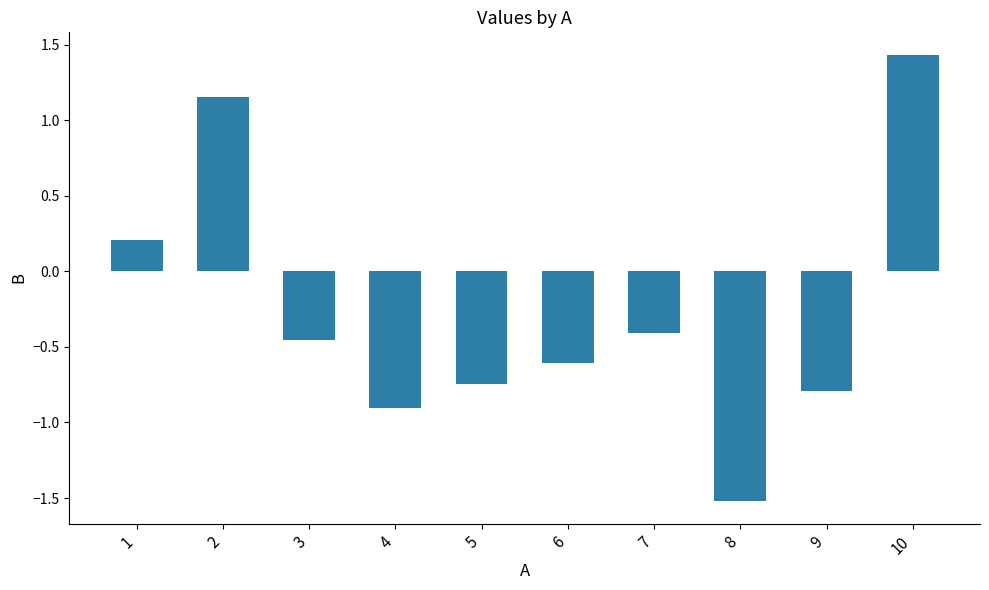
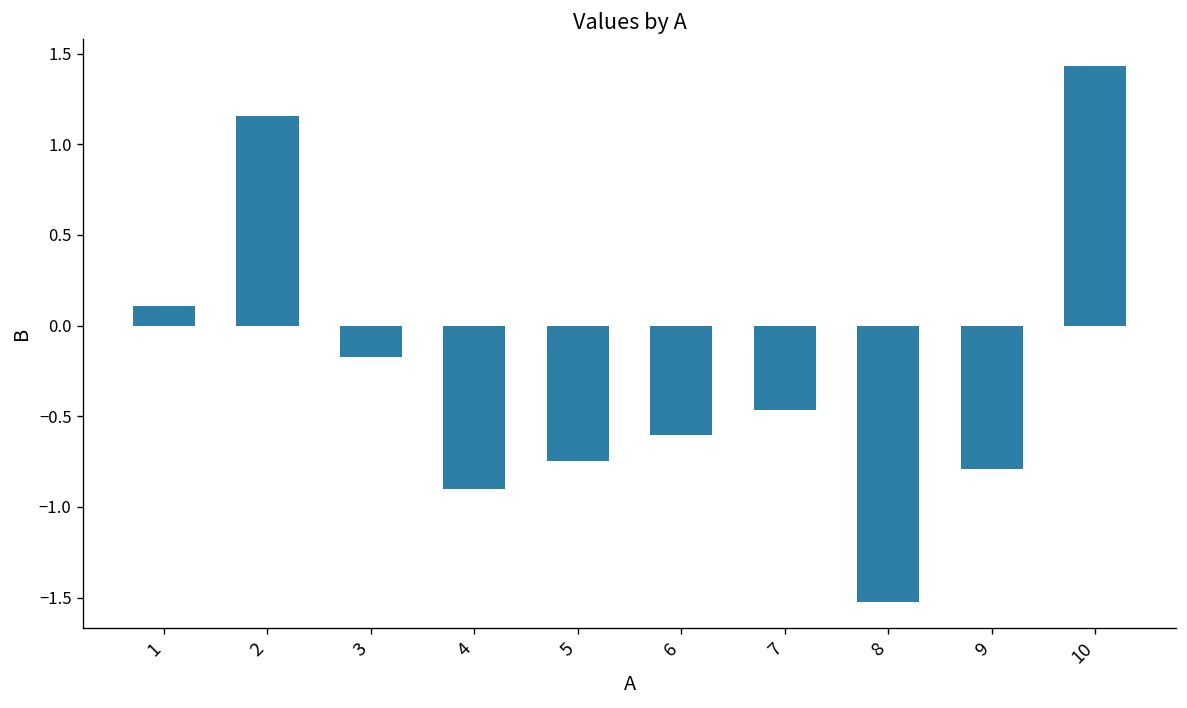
1: 0.21 -> 0.11
3: -0.45 -> -0.17
7: -0.41 -> -0.47
